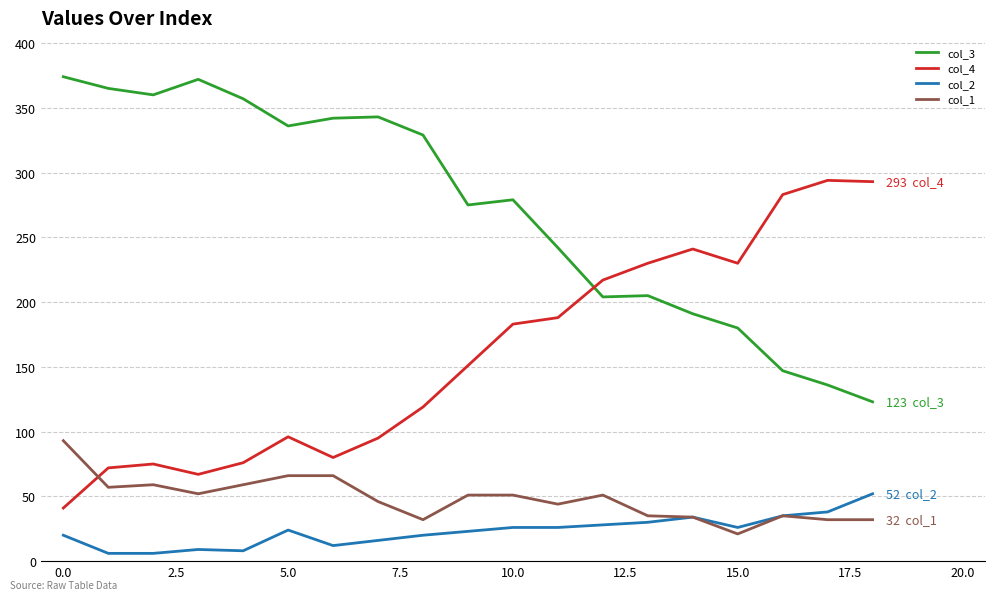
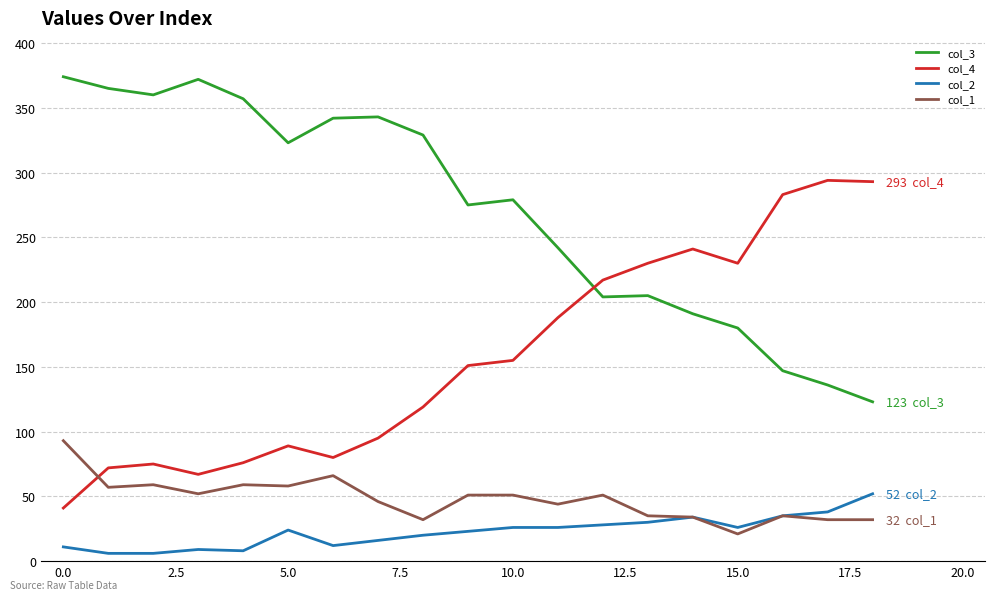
col_2, 0.0: 20 -> 11
col_3, 5.0: 336 -> 323
col_4, 5.0: 96 -> 89
col_1, 5.0: 66 -> 58
col_4, 10.0: 183 -> 155
